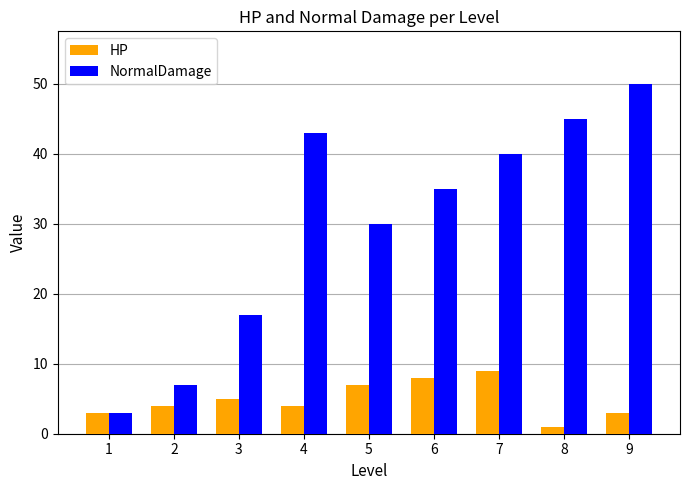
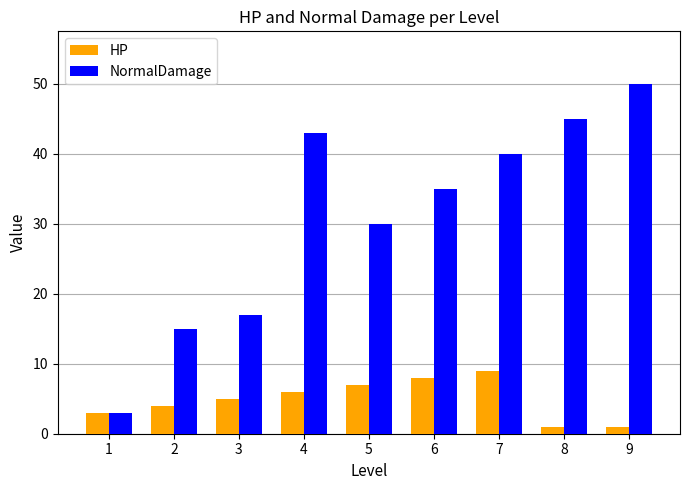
NormalDamage, 2: 7 -> 15
HP, 4: 4 -> 6
HP, 9: 3 -> 1
